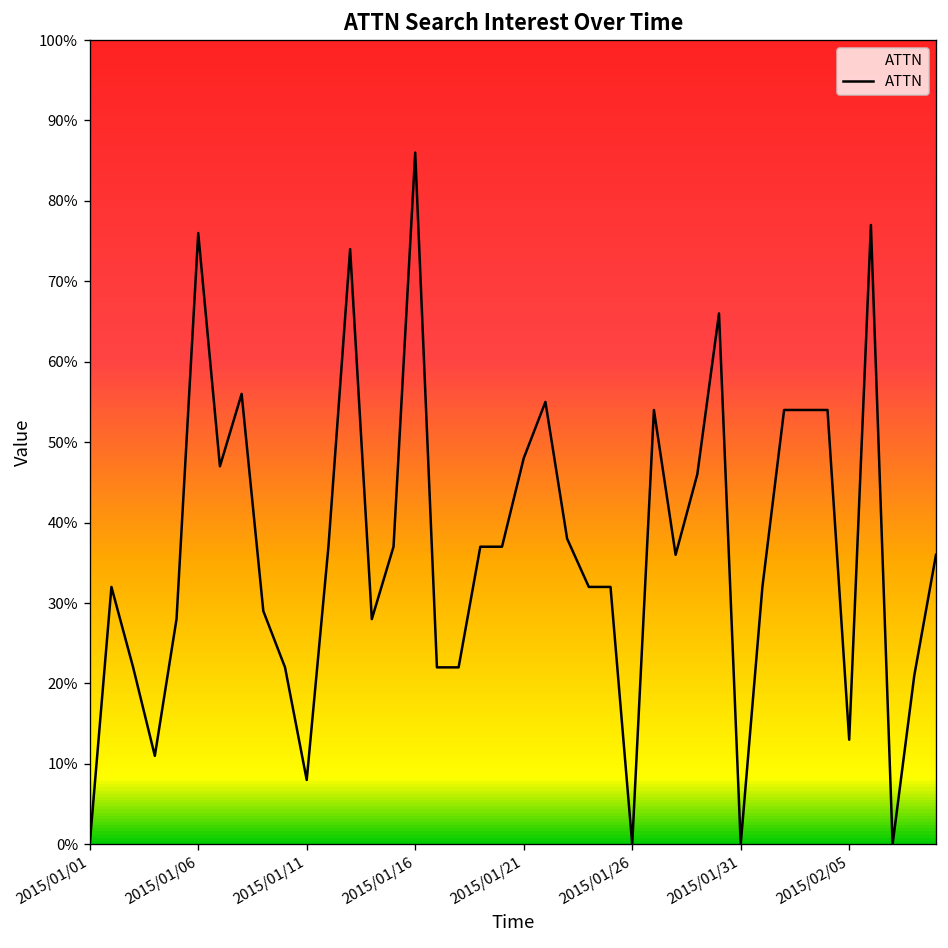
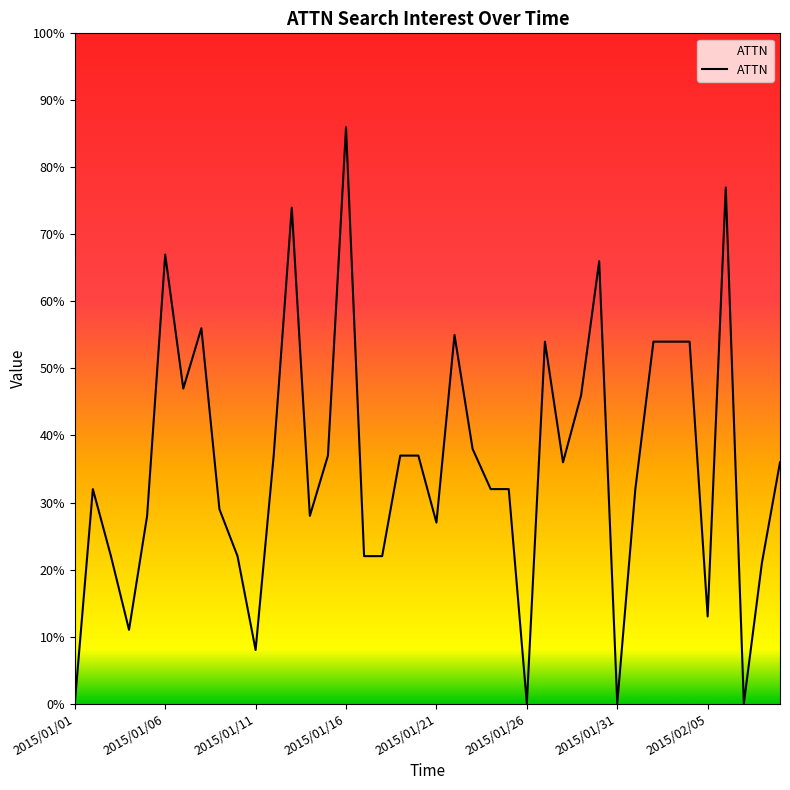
2015/01/06: 76% -> 67%
2015/01/21: 48% -> 27%
